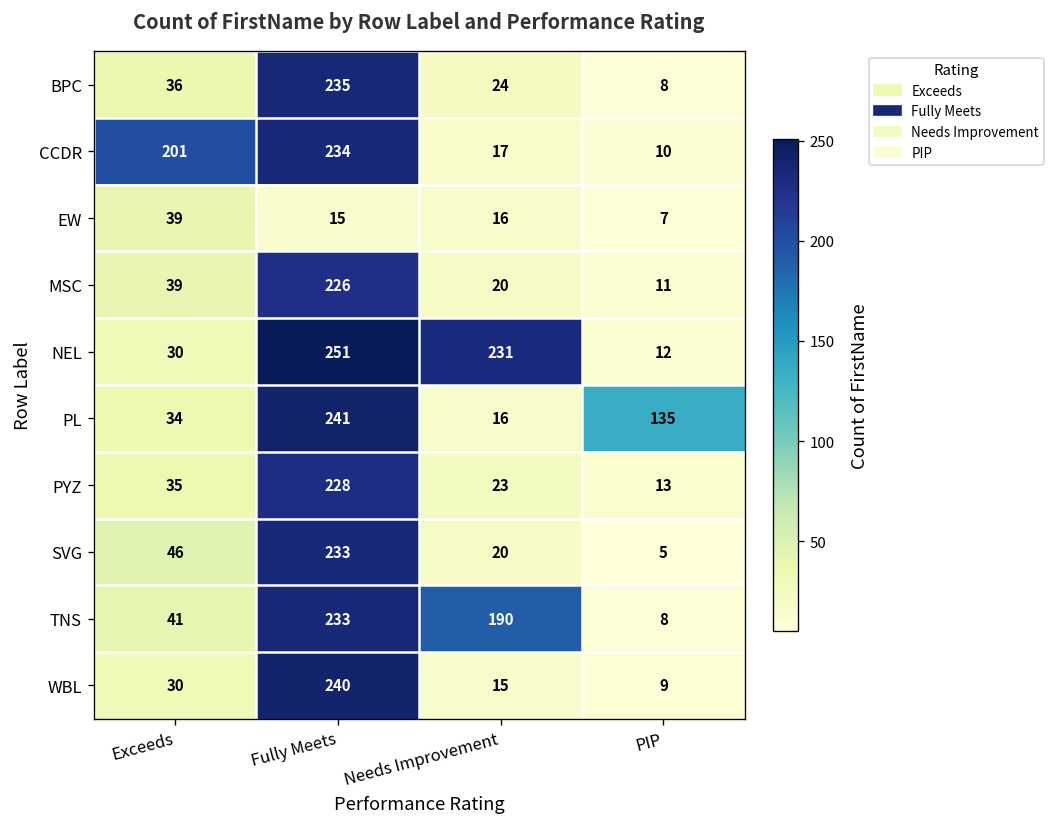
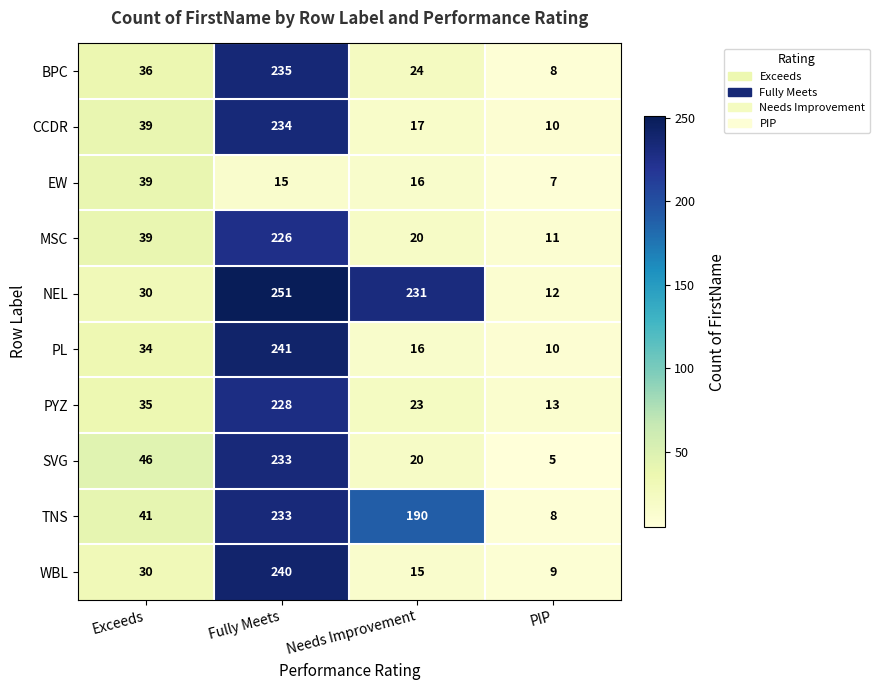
CCDR, Exceeds: 201 -> 39
PL, PIP: 135 -> 10
